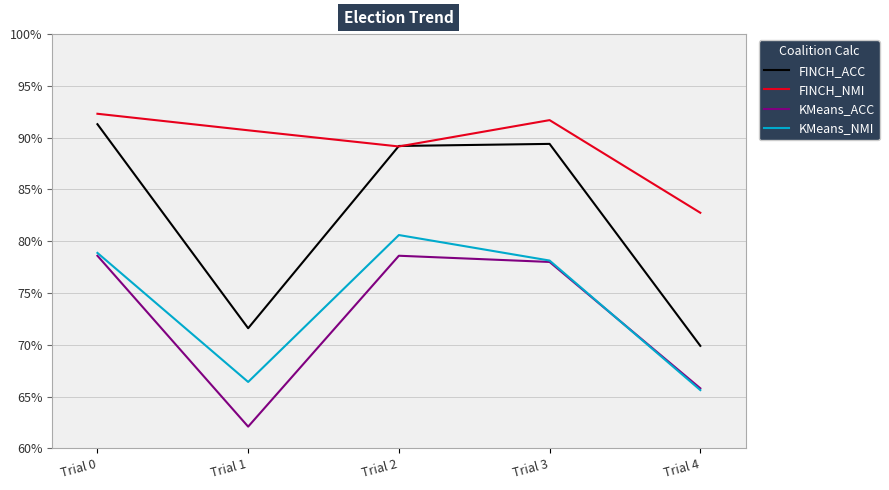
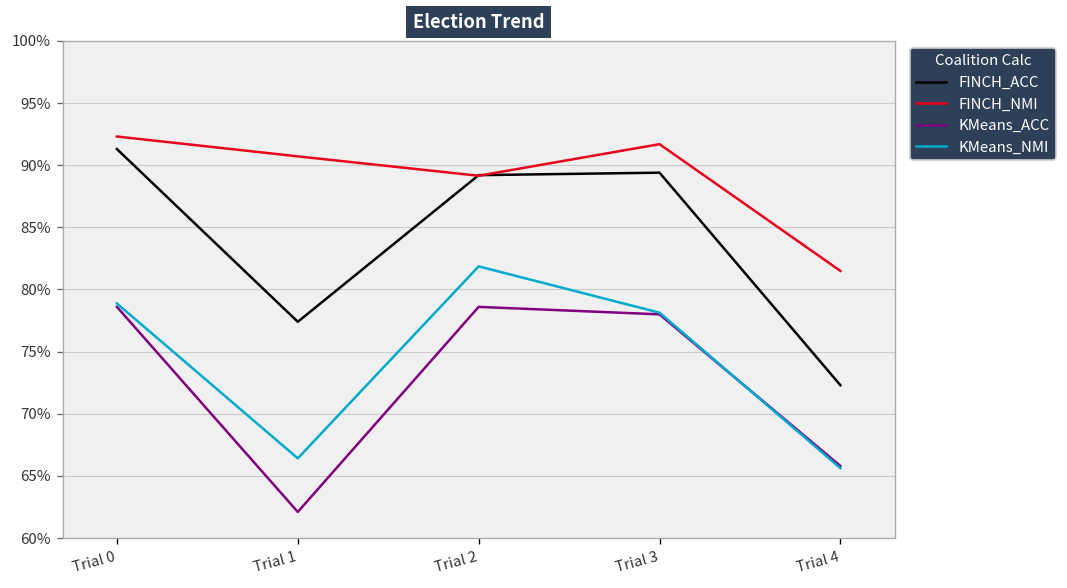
FINCH_ACC, Trial 1: 71.6% -> 77.4%
KMeans_NMI, Trial 2: 80.6% -> 81.9%
FINCH_ACC, Trial 4: 69.9% -> 72.3%
FINCH_NMI, Trial 4: 82.8% -> 81.5%
